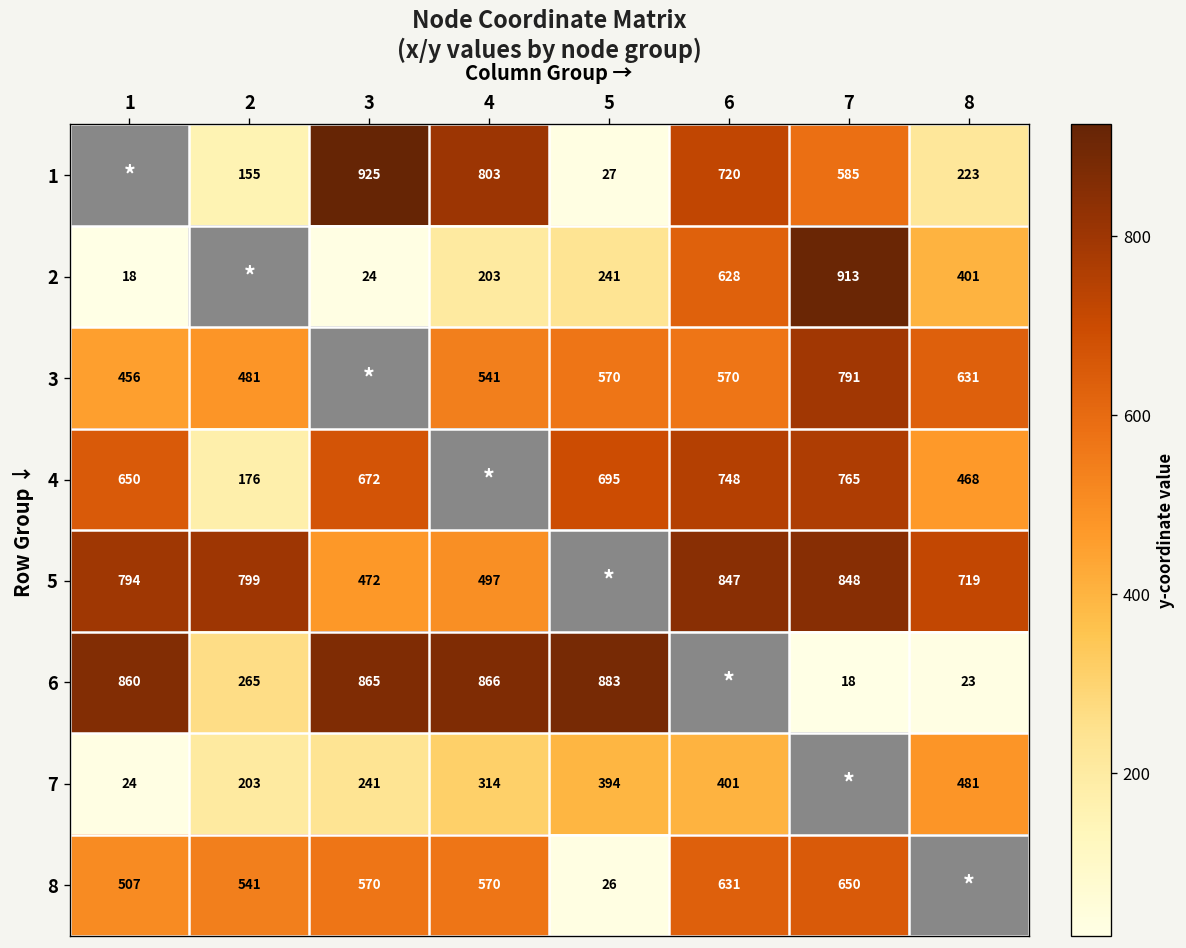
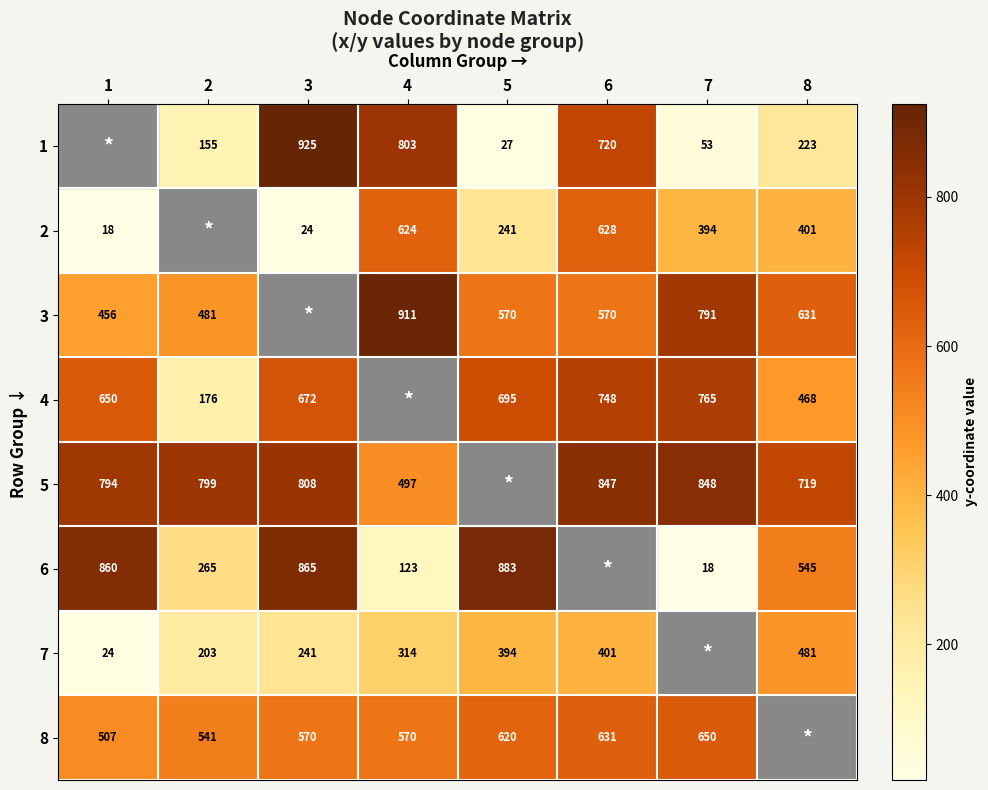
1, 7: 585 -> 53
2, 4: 203 -> 624
2, 7: 913 -> 394
3, 4: 541 -> 911
5, 3: 472 -> 808
6, 4: 866 -> 123
6, 8: 23 -> 545
8, 5: 26 -> 620
